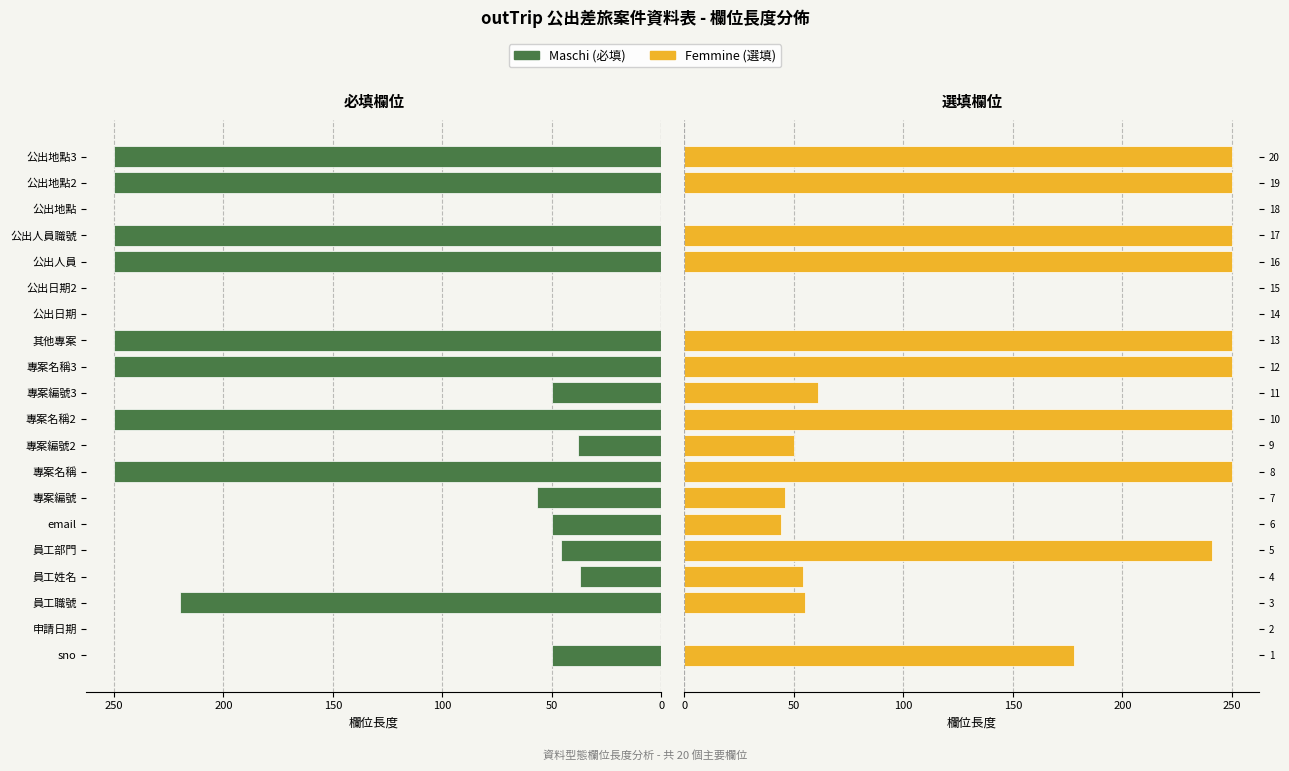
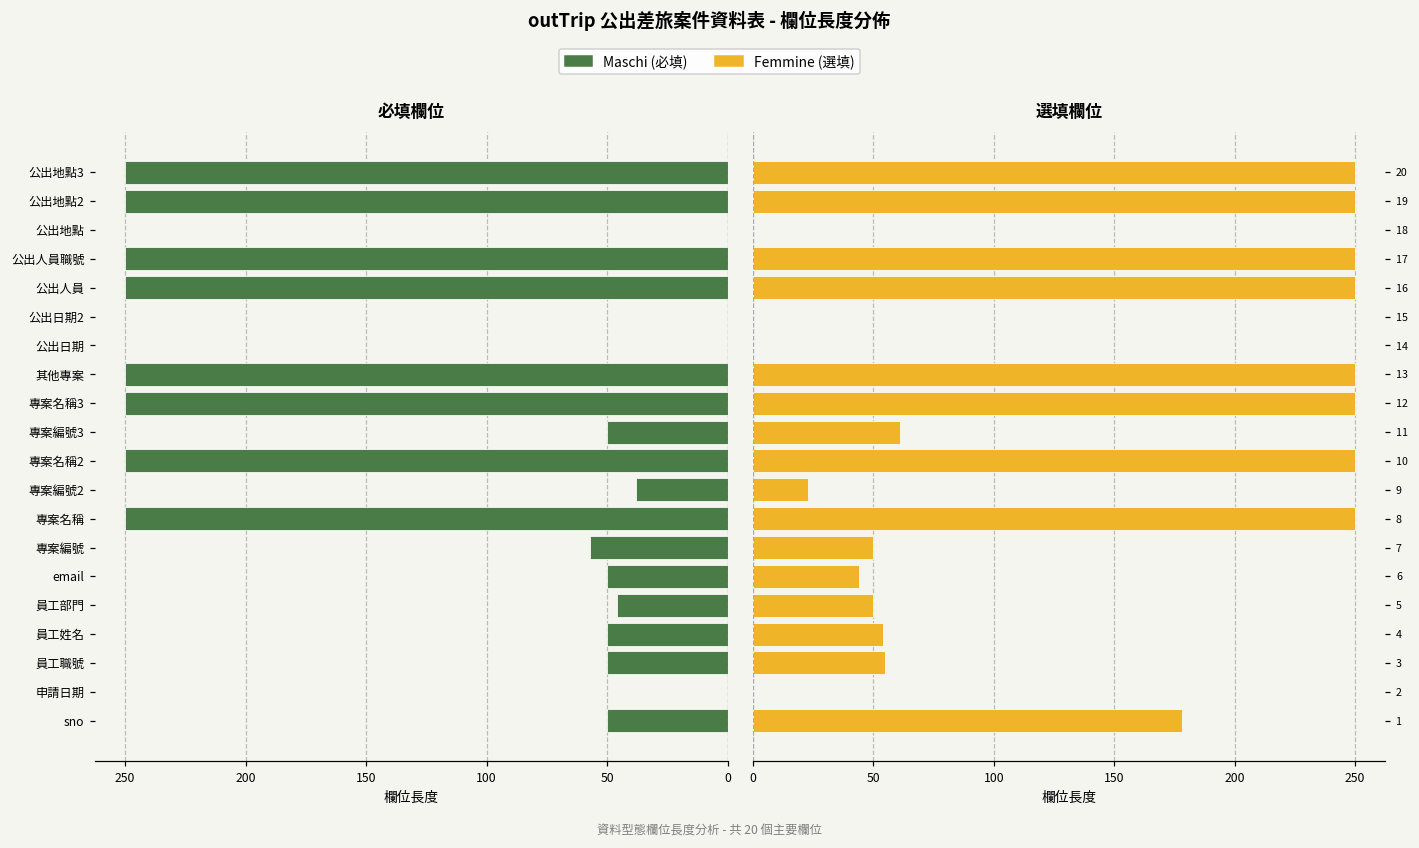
必填欄位, 員工姓名: 37 -> 50
必填欄位, 員工職號: 220 -> 50
選填欄位, 9: 50 -> 23
選填欄位, 7: 46 -> 50
選填欄位, 5: 241 -> 50
